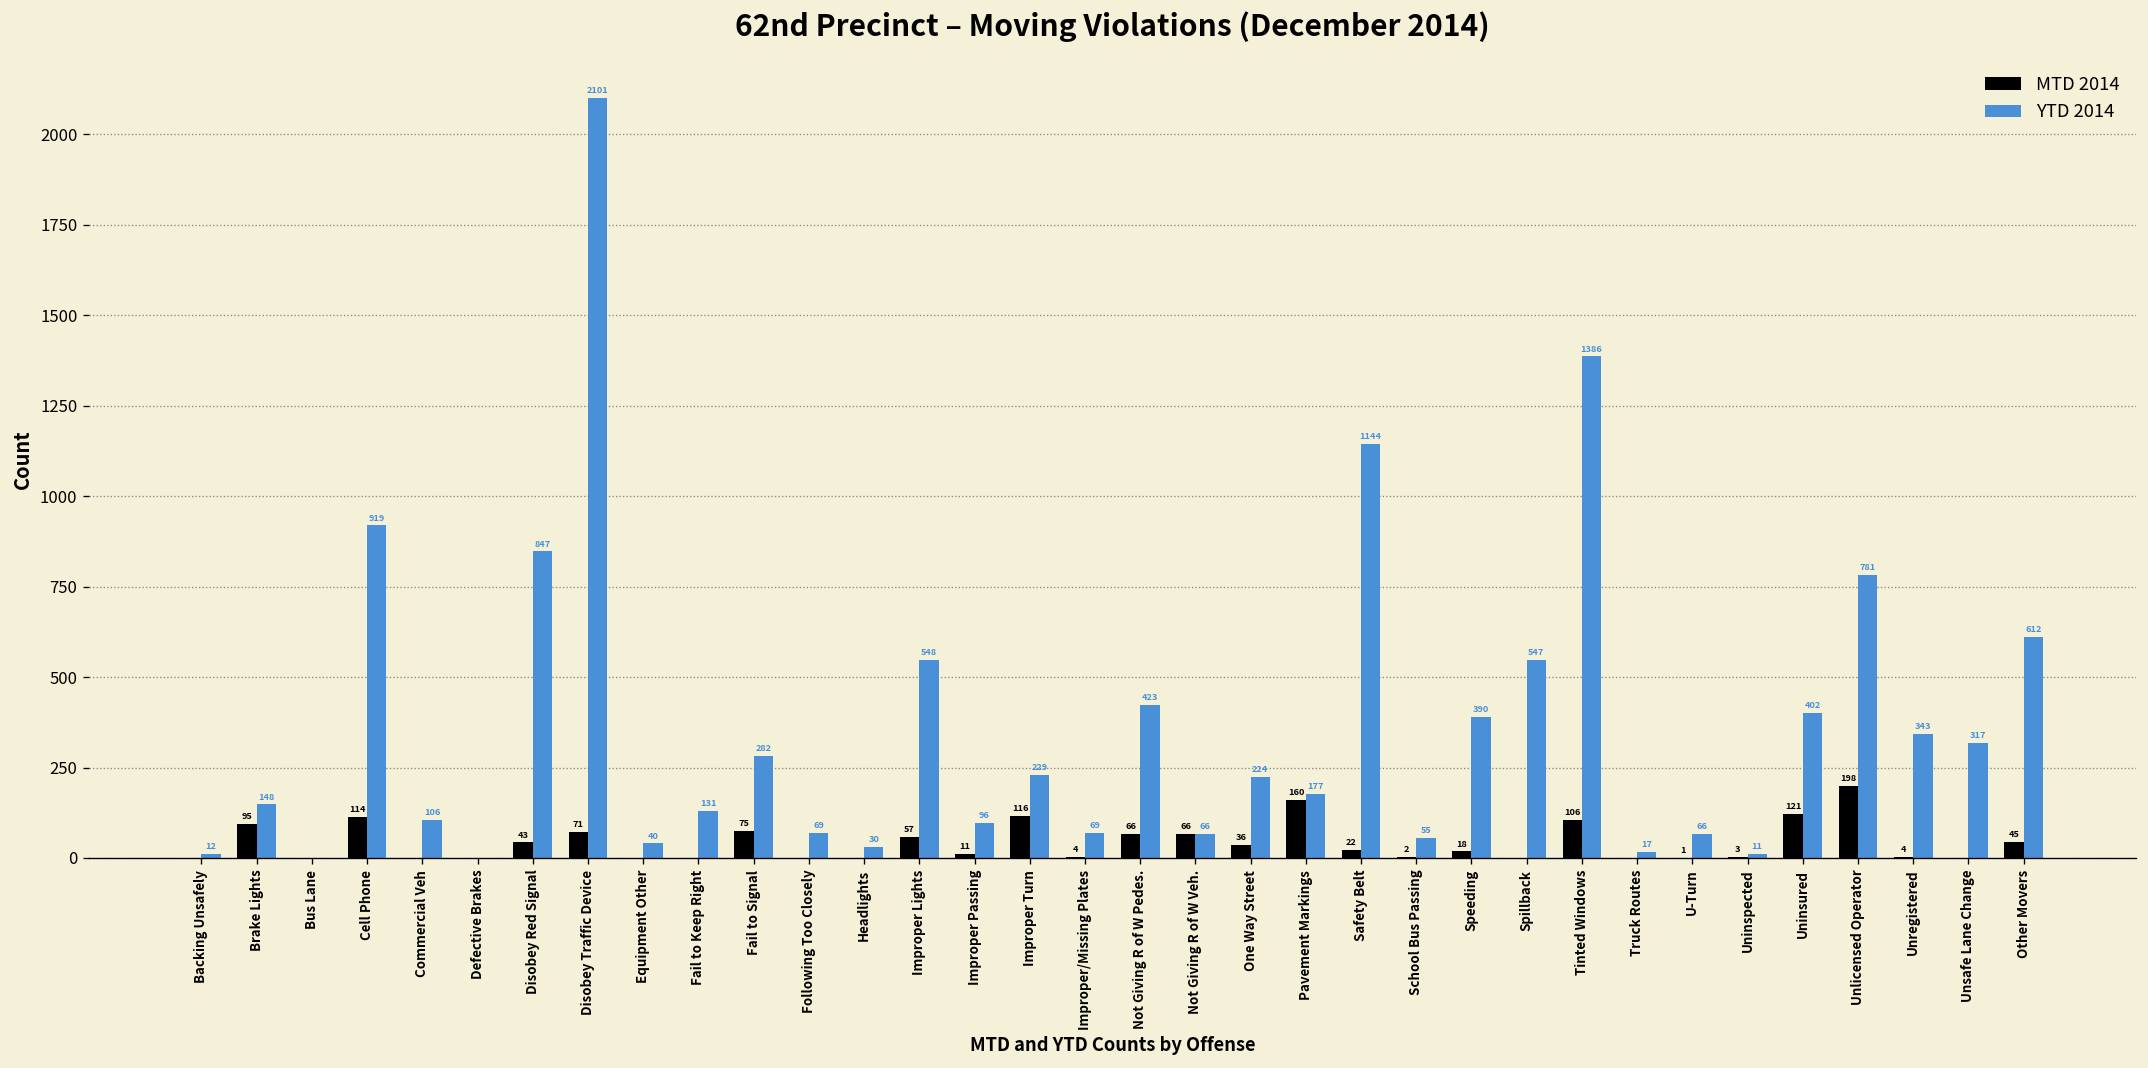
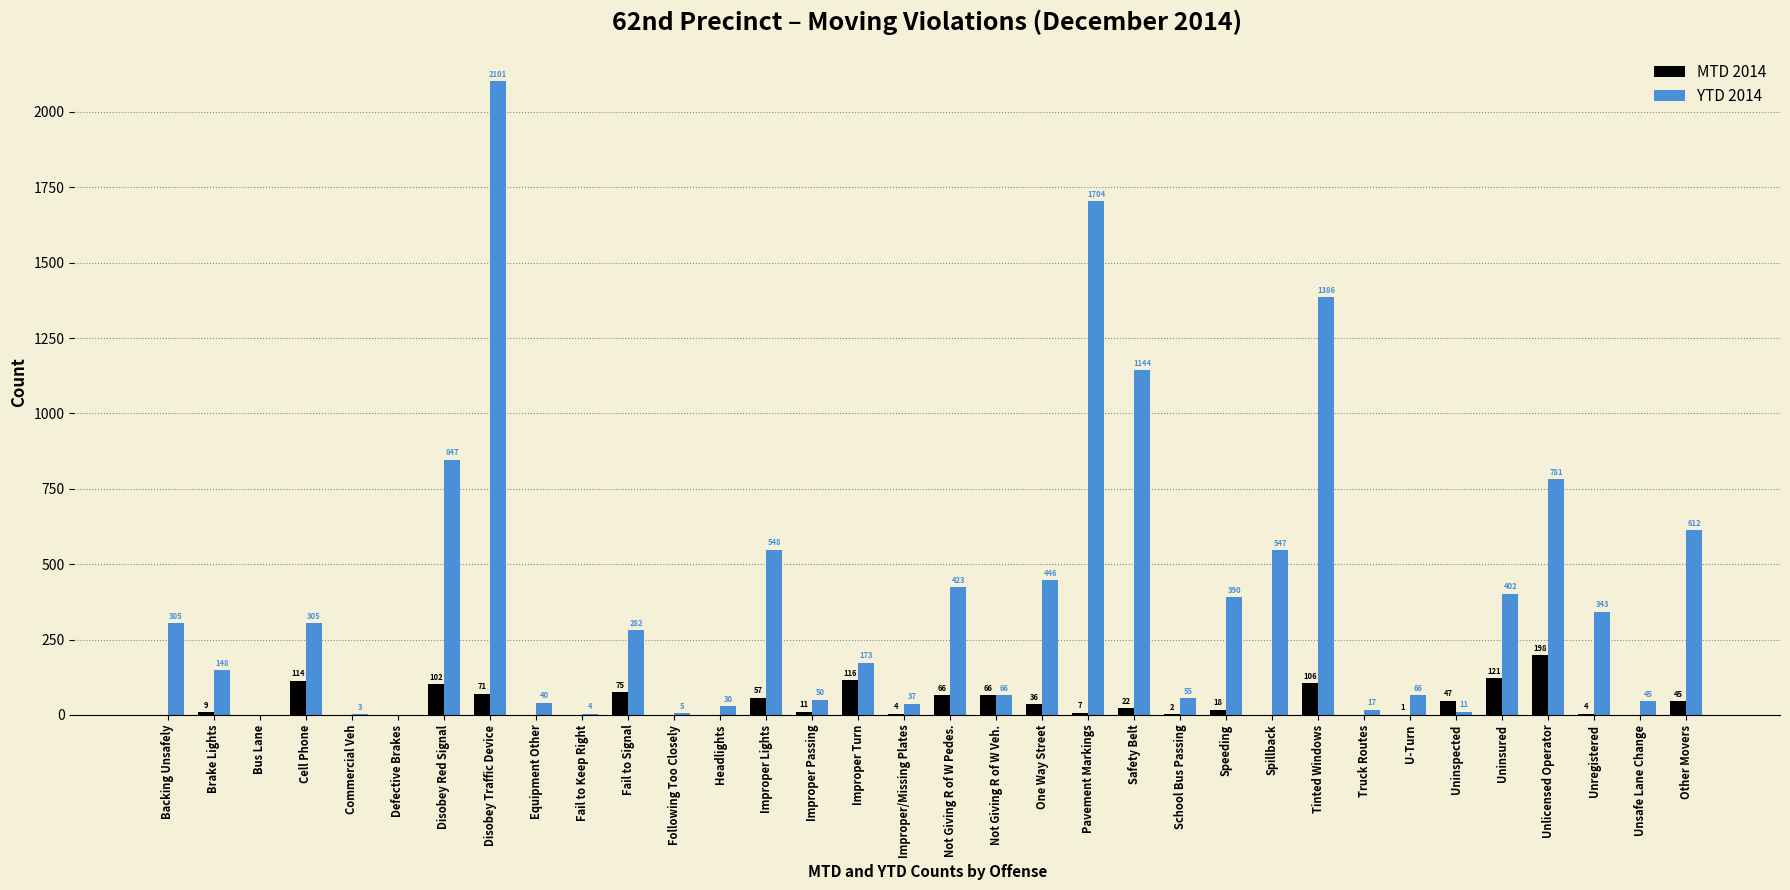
YTD 2014, Backing Unsafely: 12 -> 305
MTD 2014, Brake Lights: 95 -> 9
YTD 2014, Cell Phone: 919 -> 305
YTD 2014, Commercial Veh: 106 -> 3
MTD 2014, Disobey Red Signal: 43 -> 102
YTD 2014, Fail to Keep Right: 131 -> 4
YTD 2014, Following Too Closely: 69 -> 5
YTD 2014, Improper Passing: 96 -> 50
YTD 2014, Improper Turn: 229 -> 173
YTD 2014, Improper/Missing Plates: 69 -> 37
YTD 2014, One Way Street: 224 -> 446
MTD 2014, Pavement Markings: 160 -> 7
YTD 2014, Pavement Markings: 177 -> 1704
MTD 2014, Uninspected: 3 -> 47
YTD 2014, Unsafe Lane Change: 317 -> 45
